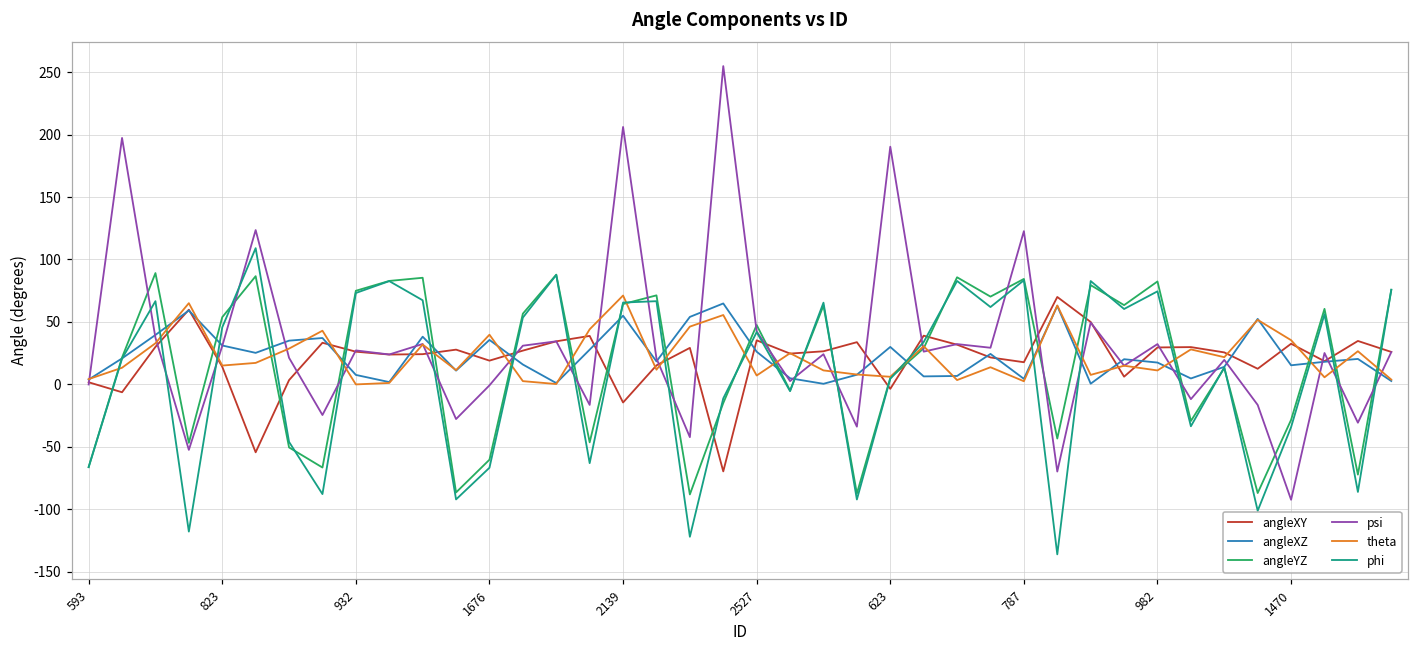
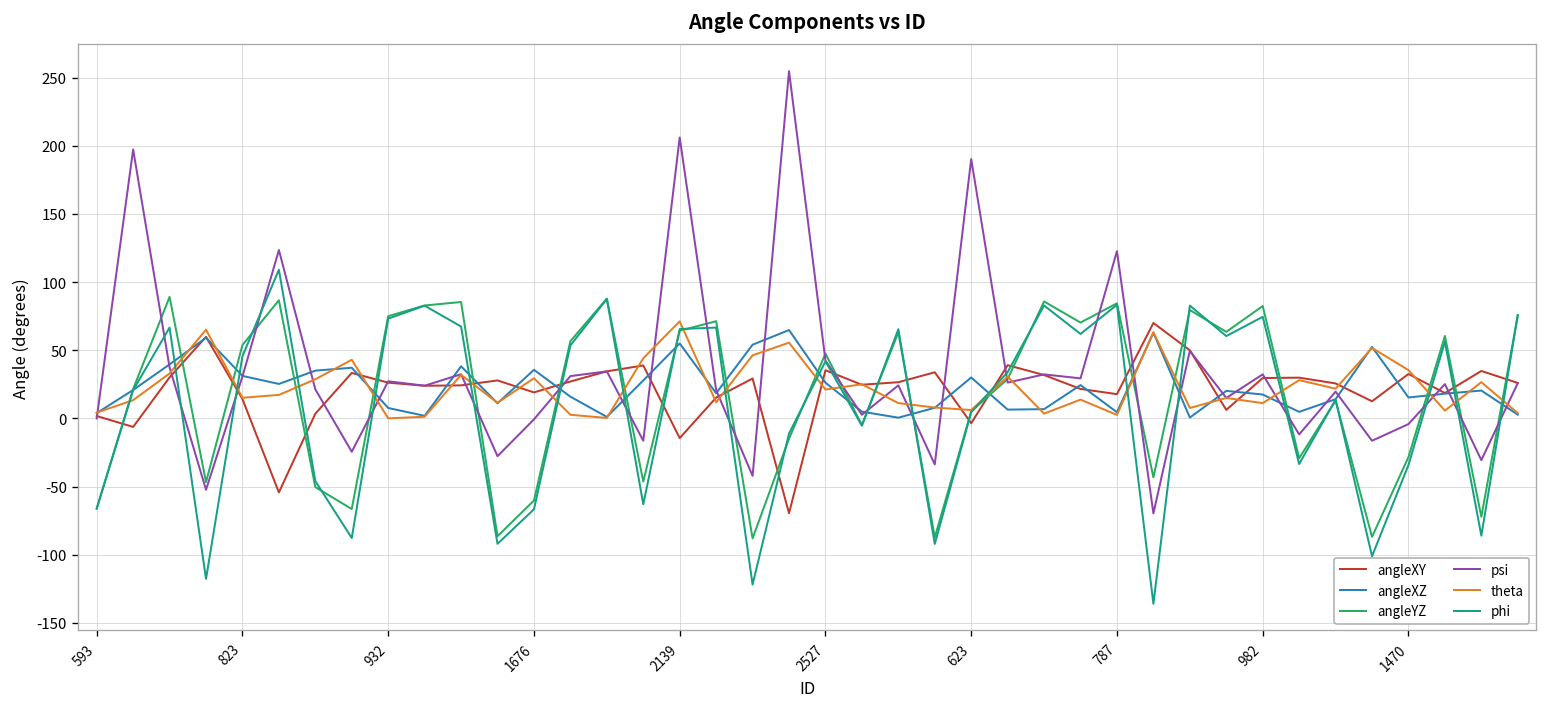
theta, 1676: 40 -> 29
theta, 2527: 7 -> 21
psi, 1470: -92 -> -4
